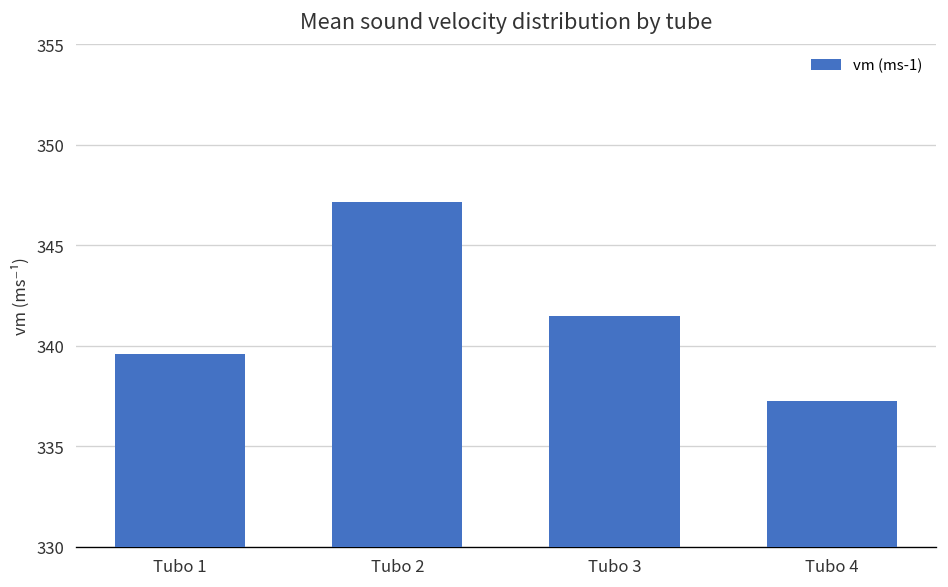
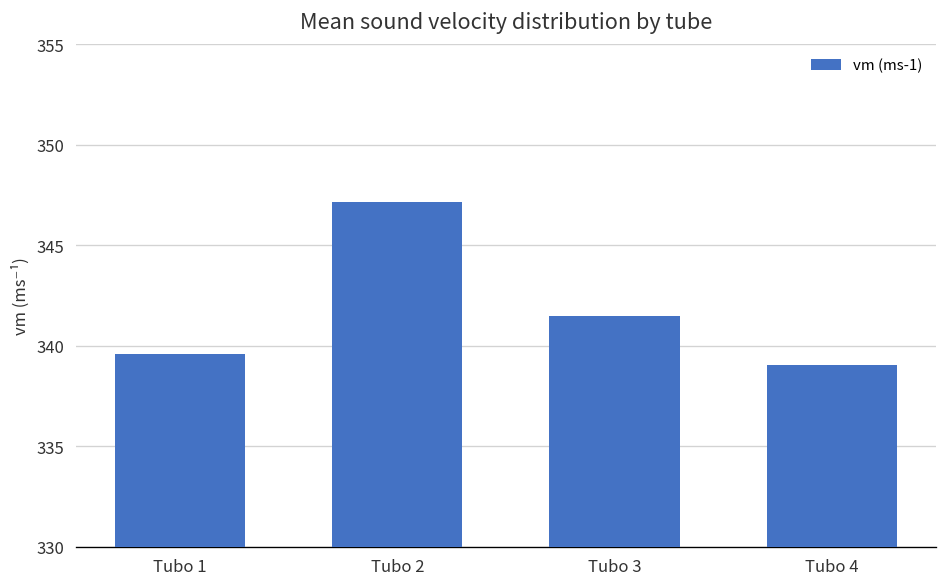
Tubo 4: 337.2 -> 339.0
